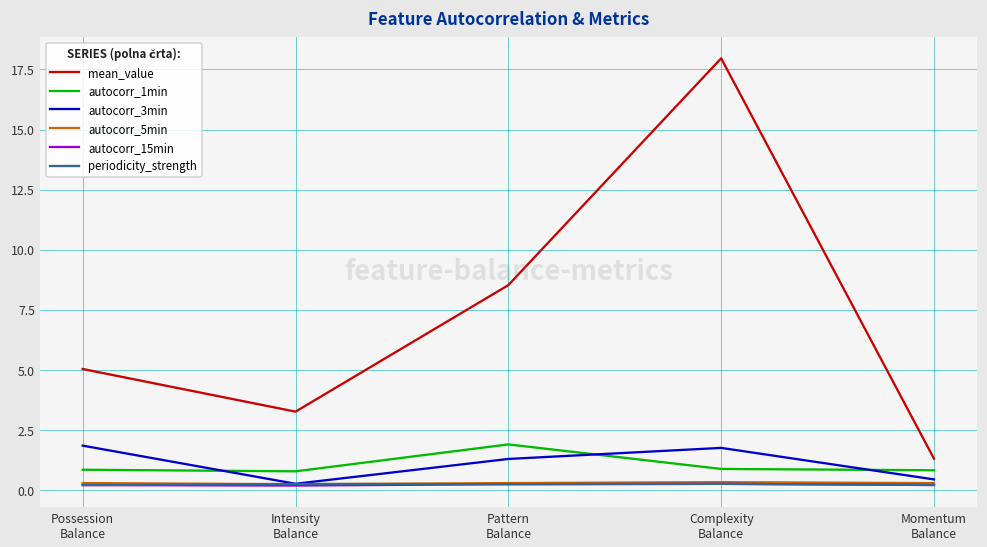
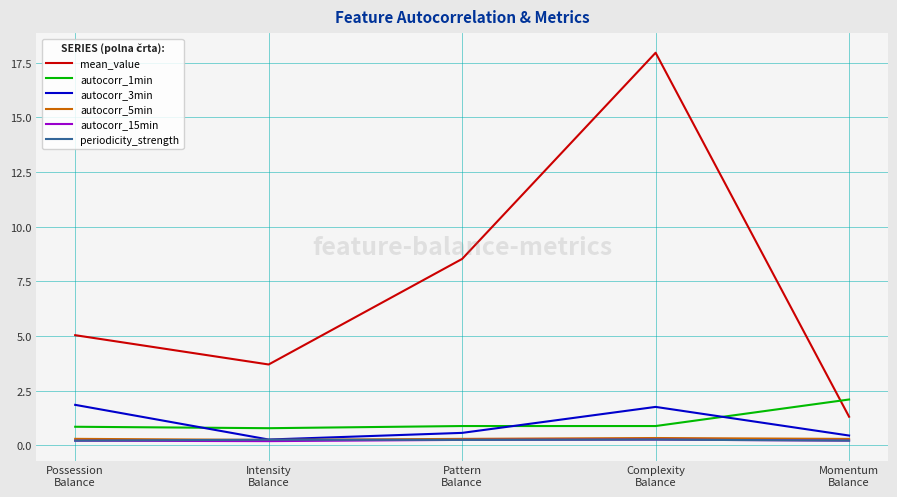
mean_value, Intensity Balance: 3.3 -> 3.7
autocorr_1min, Pattern Balance: 1.9 -> 0.9
autocorr_3min, Pattern Balance: 1.3 -> 0.6
autocorr_1min, Momentum Balance: 0.8 -> 2.1
